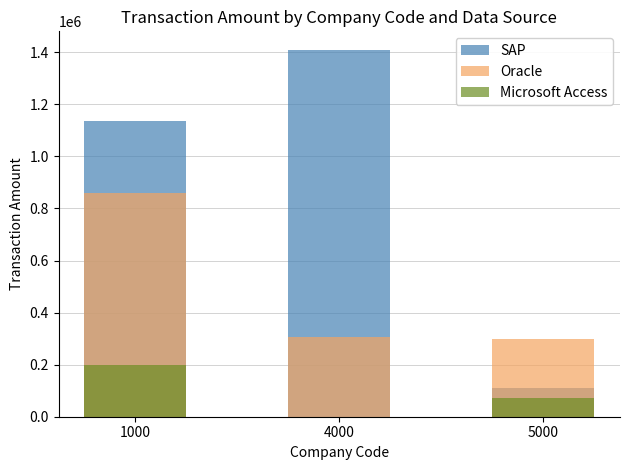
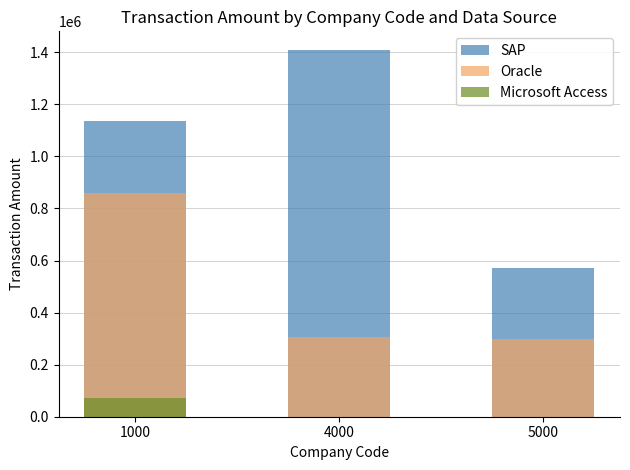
Microsoft Access, 1000: 200000 -> 70000
SAP, 5000: 110000 -> 570000
Microsoft Access, 5000: 70000 -> 0
